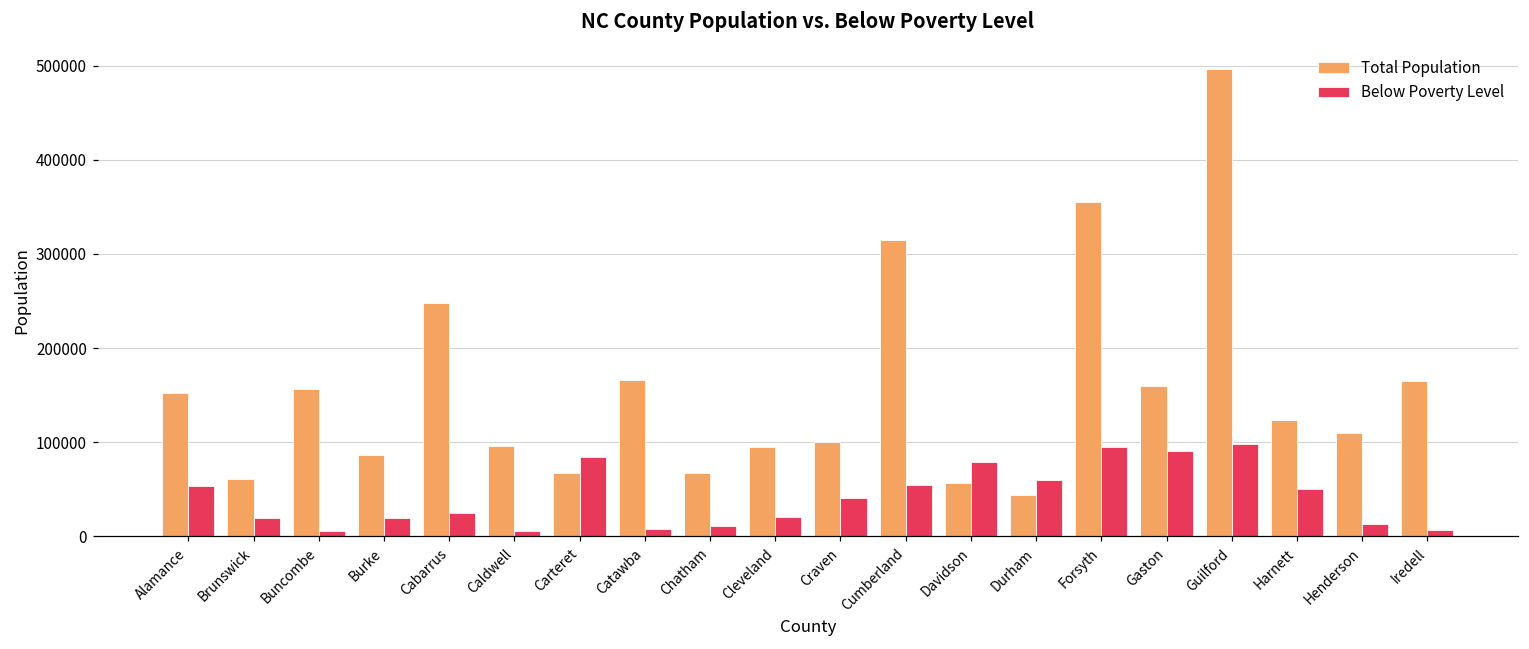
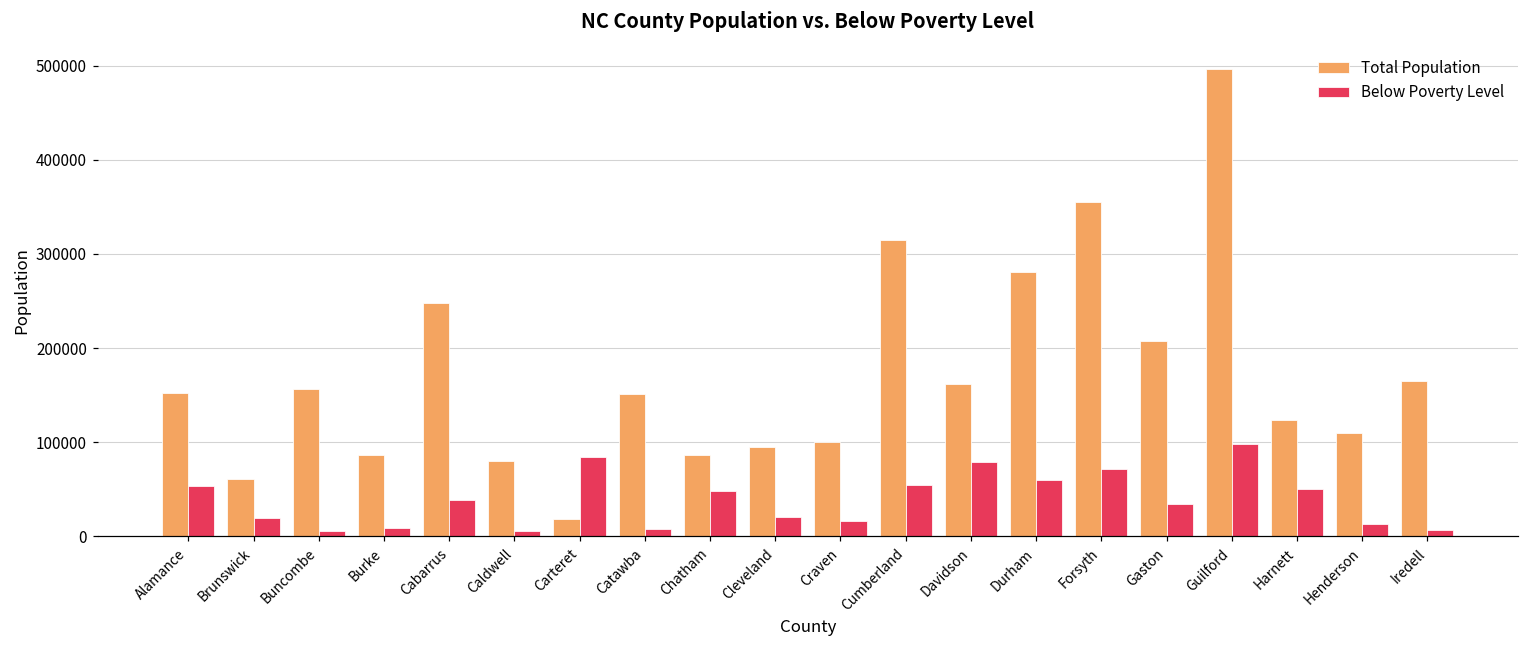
Below Poverty Level, Burke: 20000 -> 10000
Below Poverty Level, Cabarrus: 20000 -> 40000
Total Population, Caldwell: 100000 -> 80000
Total Population, Carteret: 70000 -> 20000
Total Population, Catawba: 170000 -> 150000
Total Population, Chatham: 70000 -> 90000
Below Poverty Level, Chatham: 10000 -> 50000
Below Poverty Level, Craven: 40000 -> 20000
Total Population, Davidson: 60000 -> 160000
Total Population, Durham: 40000 -> 280000
Below Poverty Level, Forsyth: 90000 -> 70000
Total Population, Gaston: 160000 -> 210000
Below Poverty Level, Gaston: 90000 -> 30000
